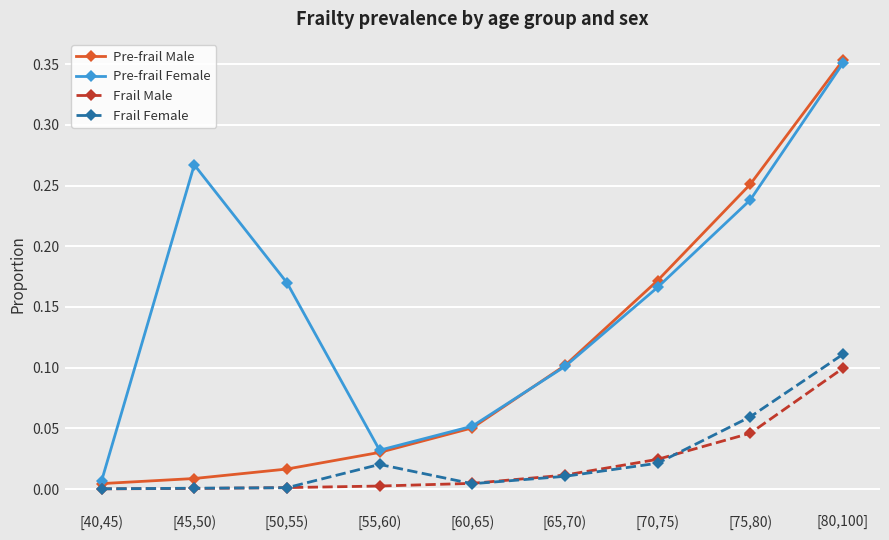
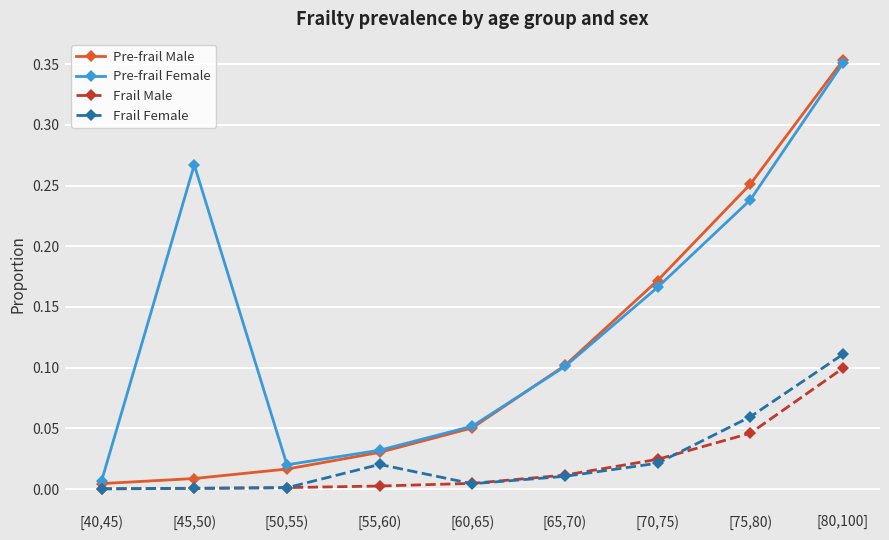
Pre-frail Female, [50,55): 0.17 -> 0.02
